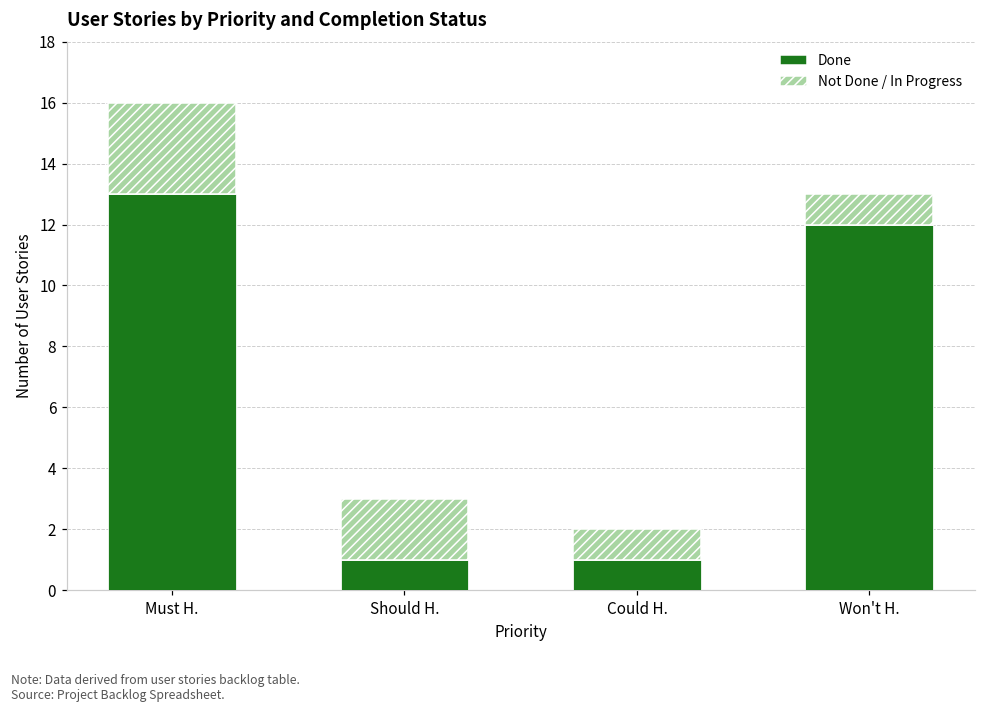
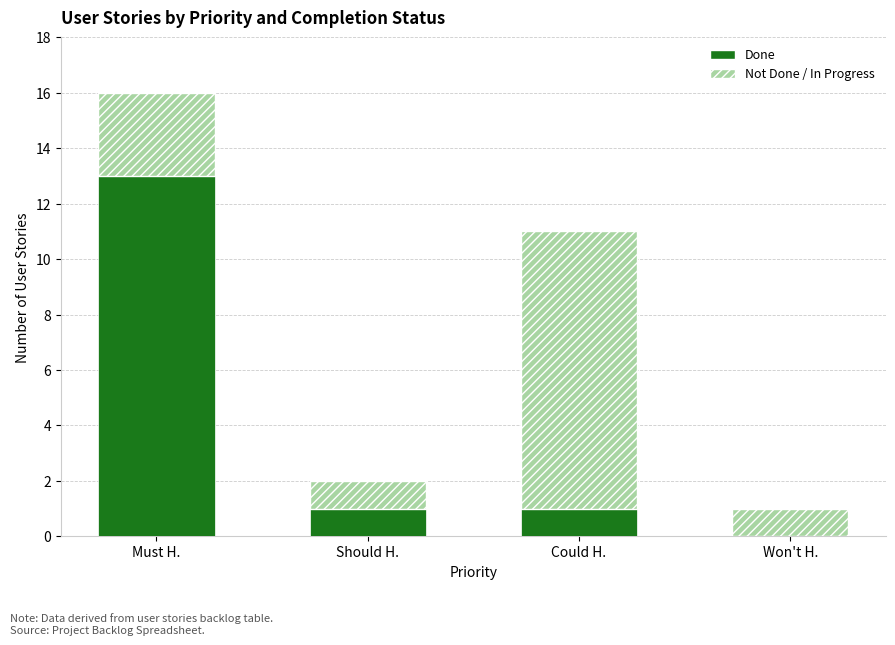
Not Done / In Progress, Should H.: 2 -> 1
Not Done / In Progress, Could H.: 1 -> 10
Done, Won't H.: 12 -> 0
